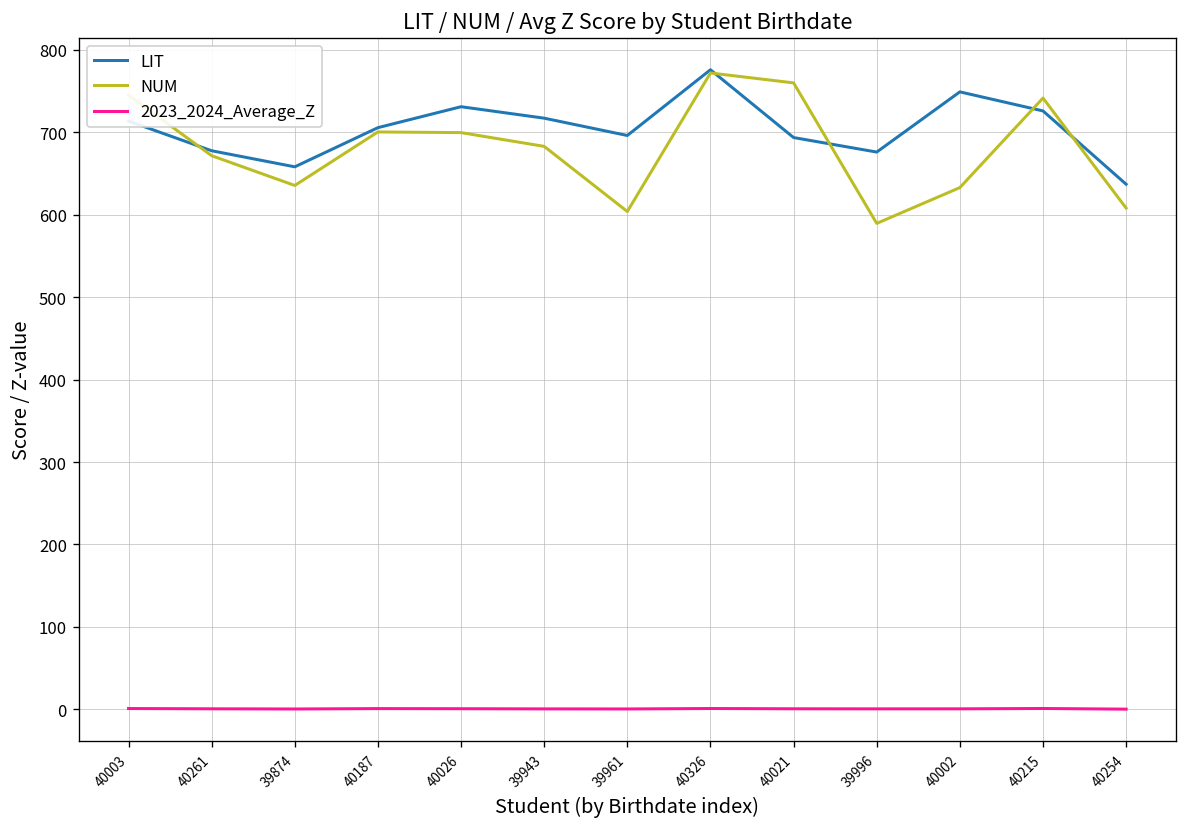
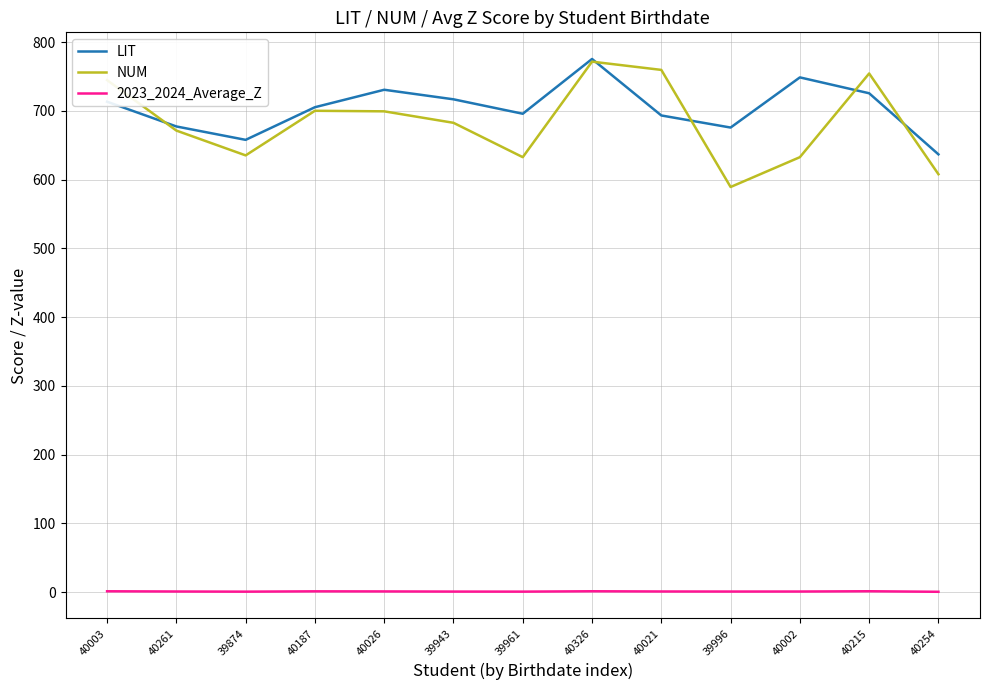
NUM, 39961: 600 -> 630
NUM, 40215: 740 -> 750
